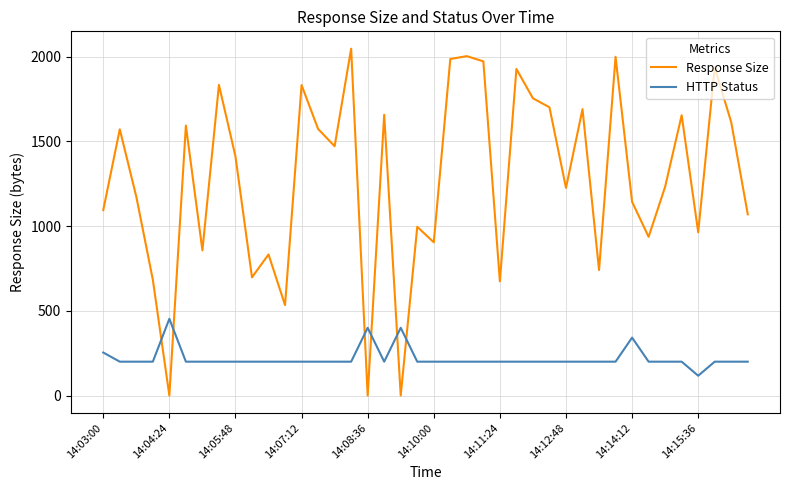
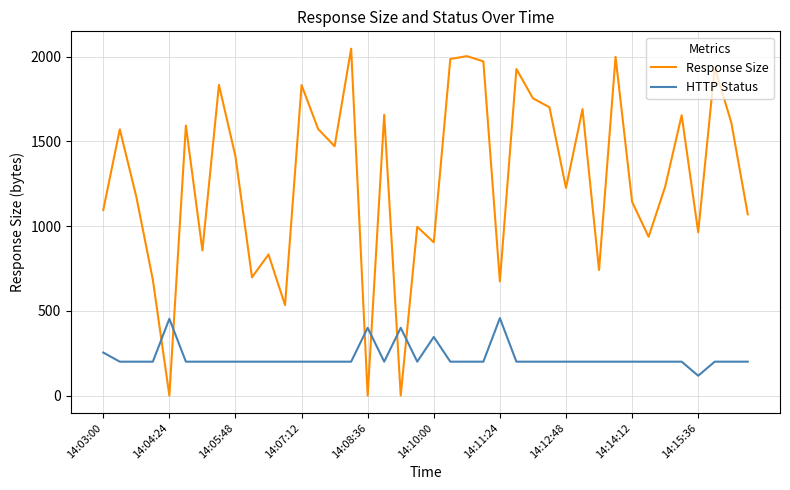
HTTP Status, 14:10:00: 200 -> 350
HTTP Status, 14:11:24: 200 -> 460
HTTP Status, 14:14:12: 340 -> 200
